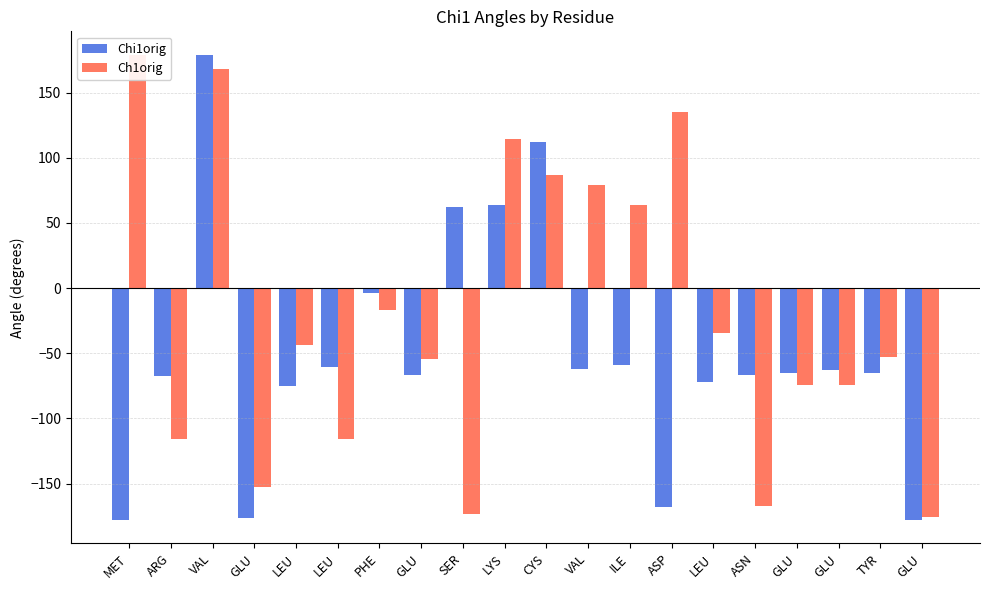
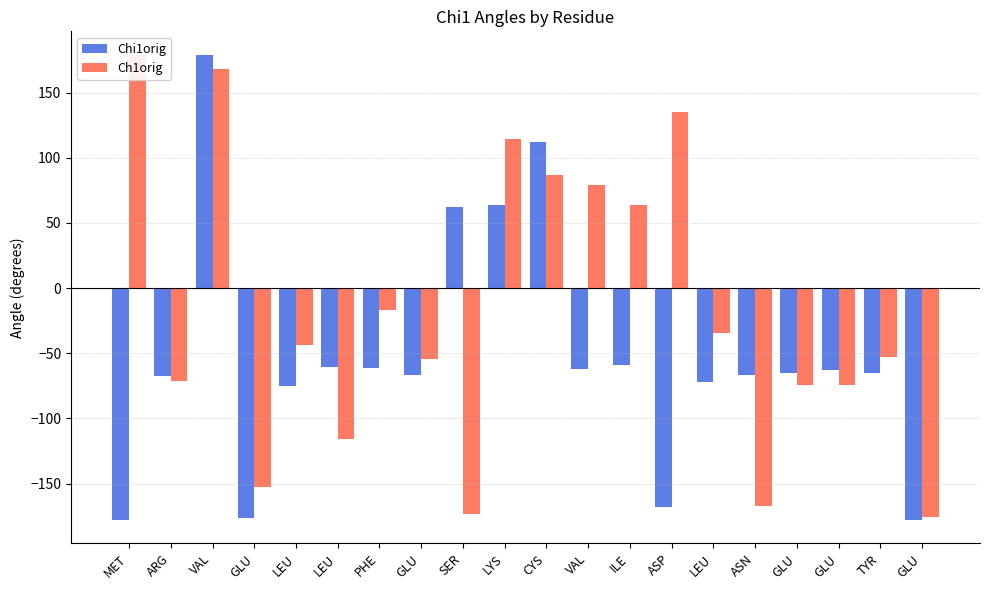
Ch1orig, ARG: -116 -> -71
Chi1orig, PHE: -4 -> -61
